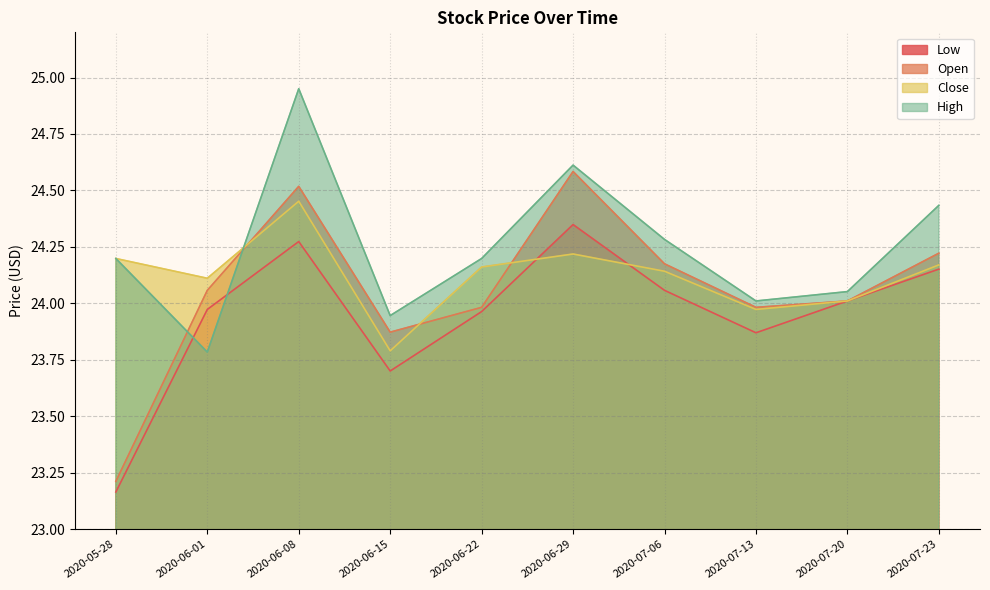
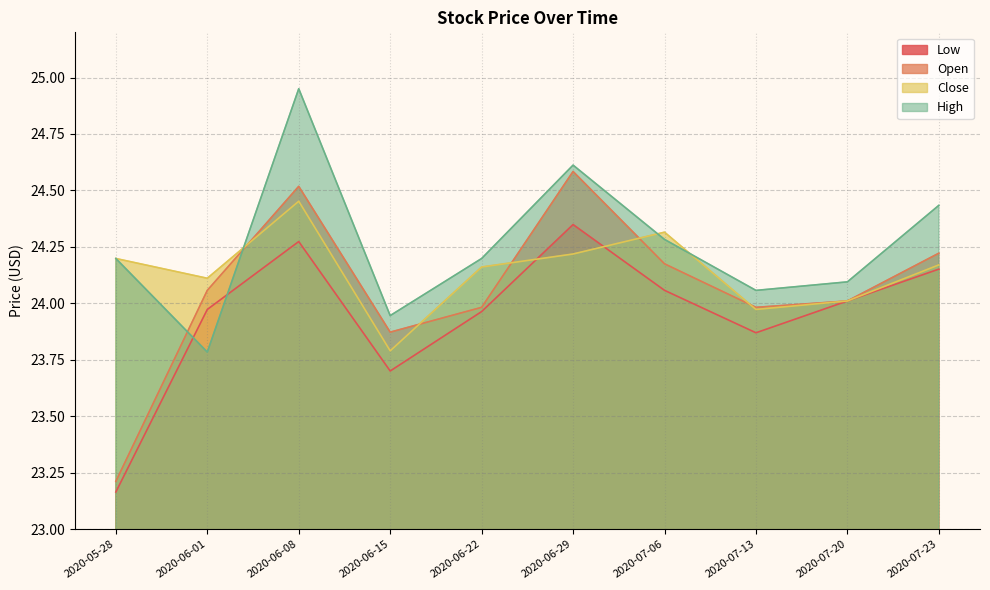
Close, 2020-07-06: 24.14 -> 24.32
High, 2020-07-13: 24.01 -> 24.06
High, 2020-07-20: 24.05 -> 24.10
